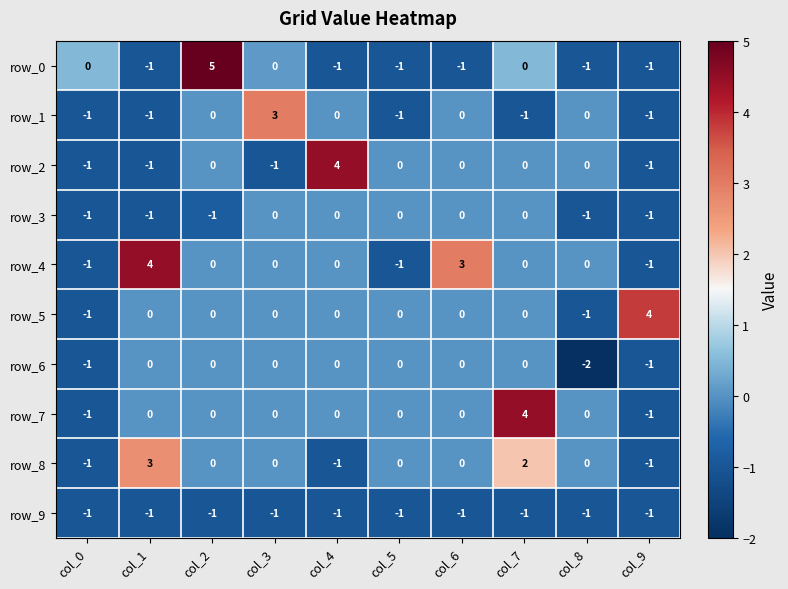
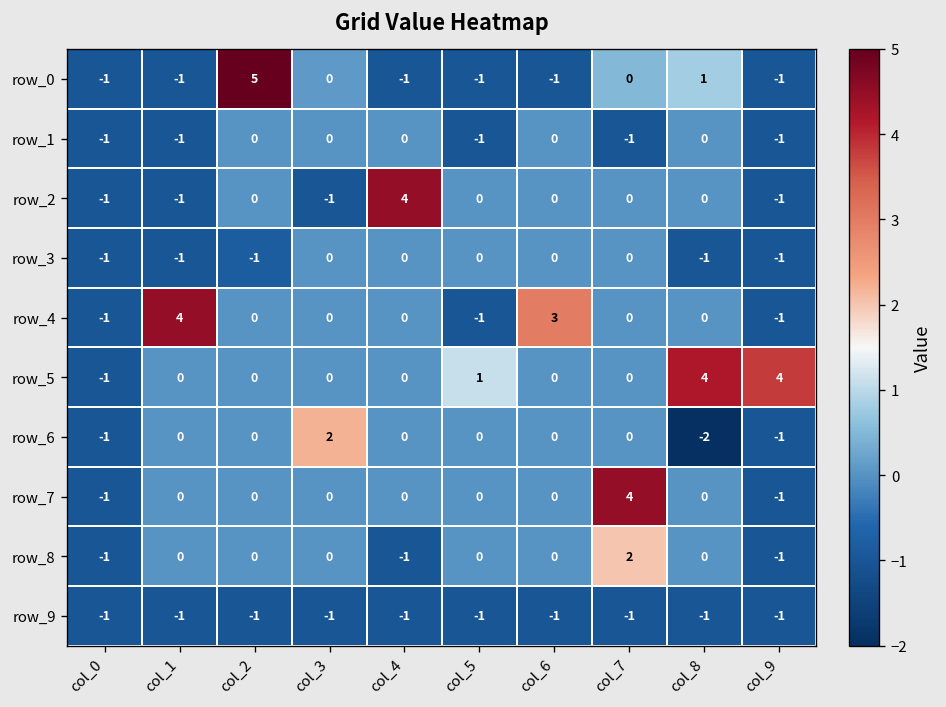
row_0, col_0: 0 -> -1
row_0, col_8: -1 -> 1
row_1, col_3: 3 -> 0
row_5, col_5: 0 -> 1
row_5, col_8: -1 -> 4
row_6, col_3: 0 -> 2
row_8, col_1: 3 -> 0
